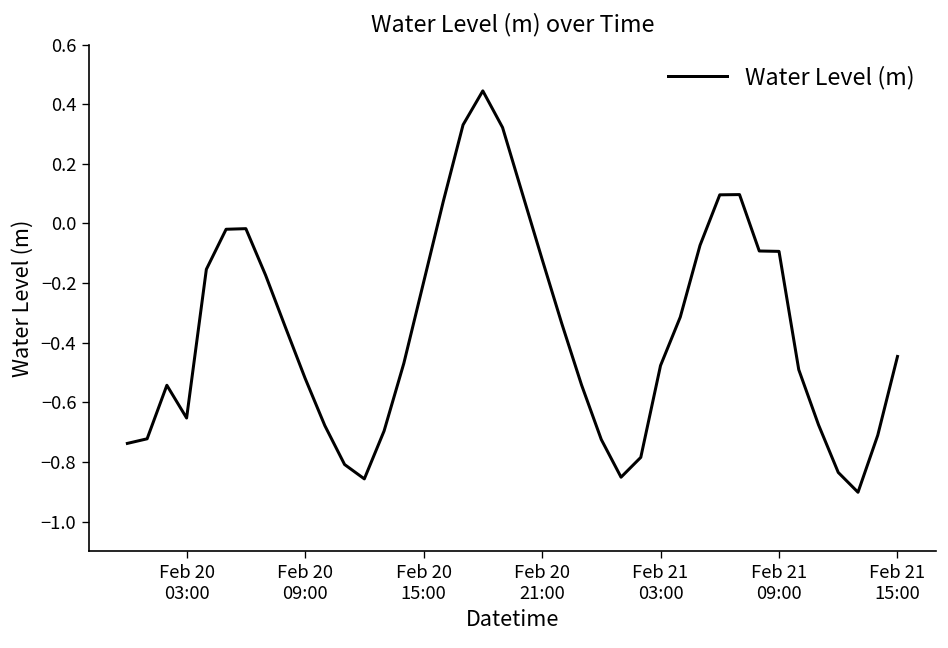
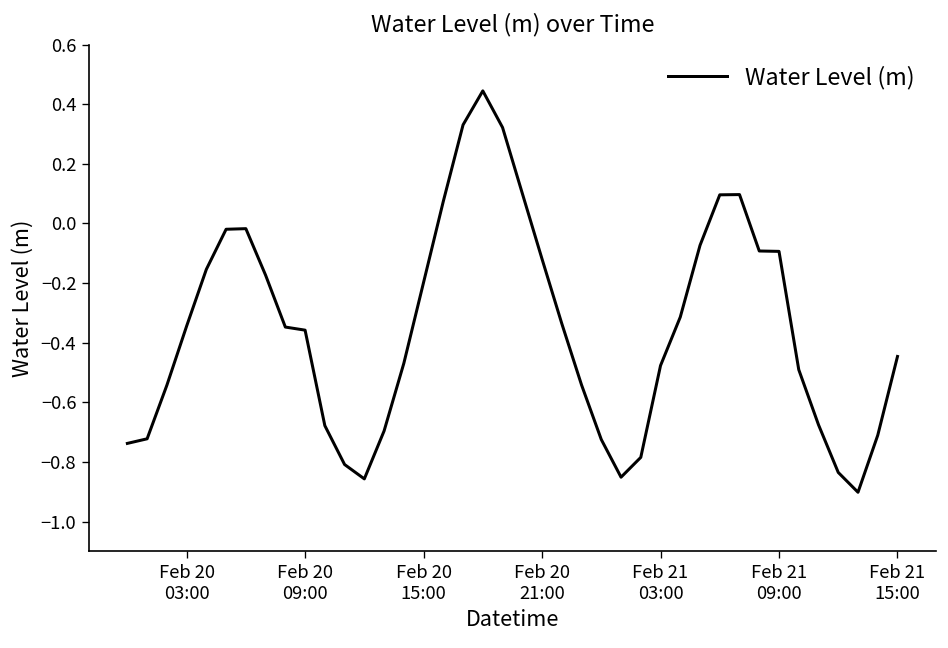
Feb 20 03:00: -0.65 -> -0.34
Feb 20 09:00: -0.52 -> -0.36
